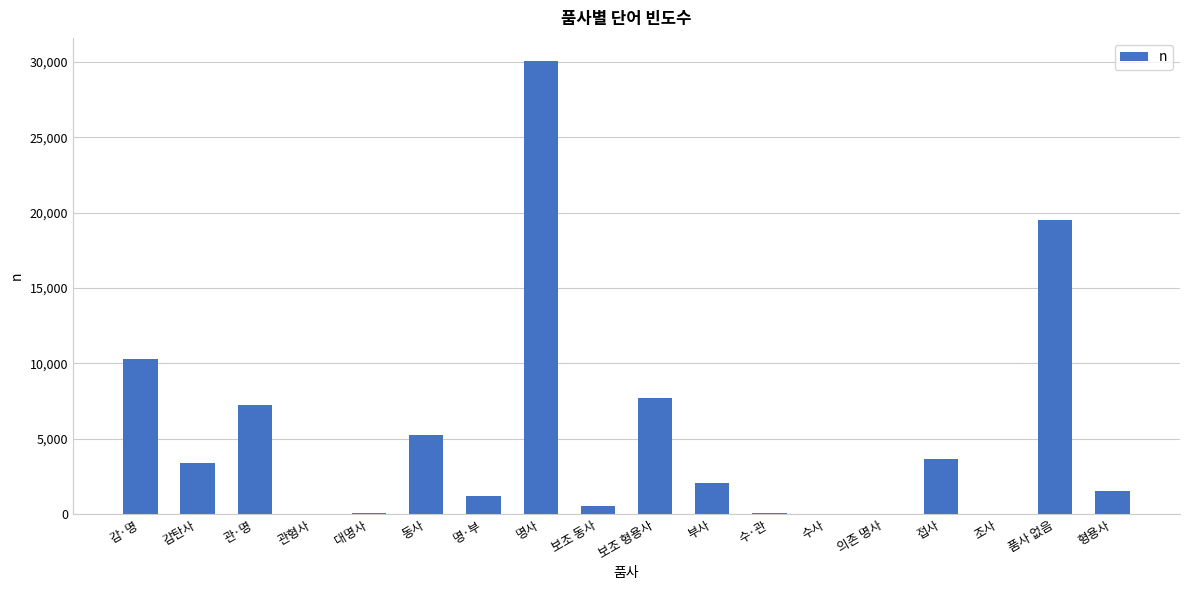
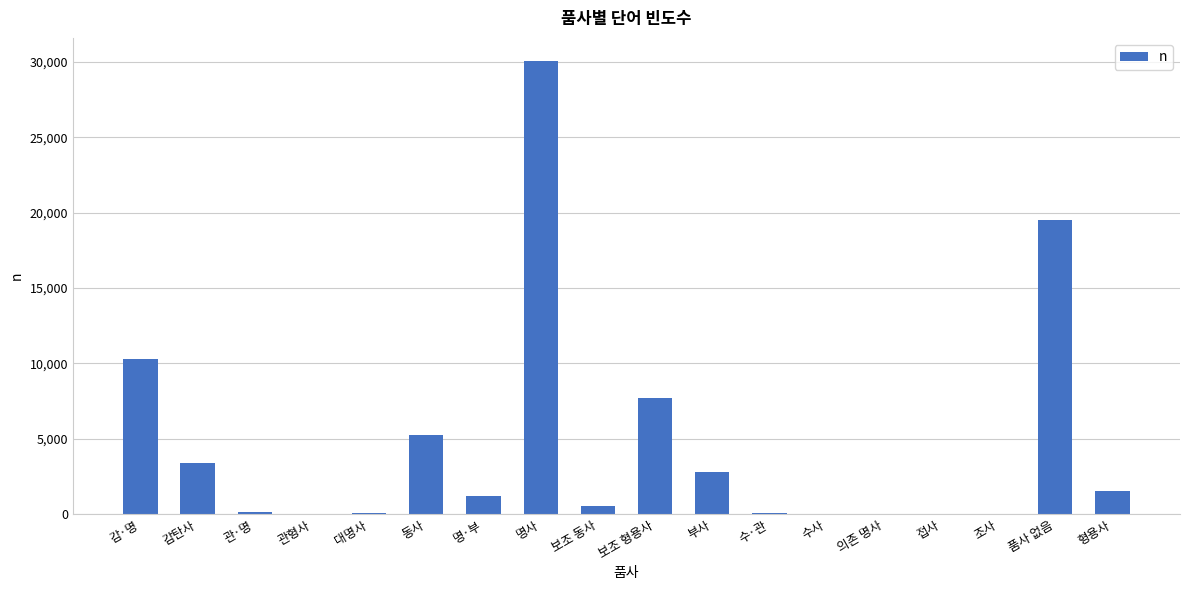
관·명: 7,200 -> 100
부사: 2,100 -> 2,800
접사: 3,700 -> 0
